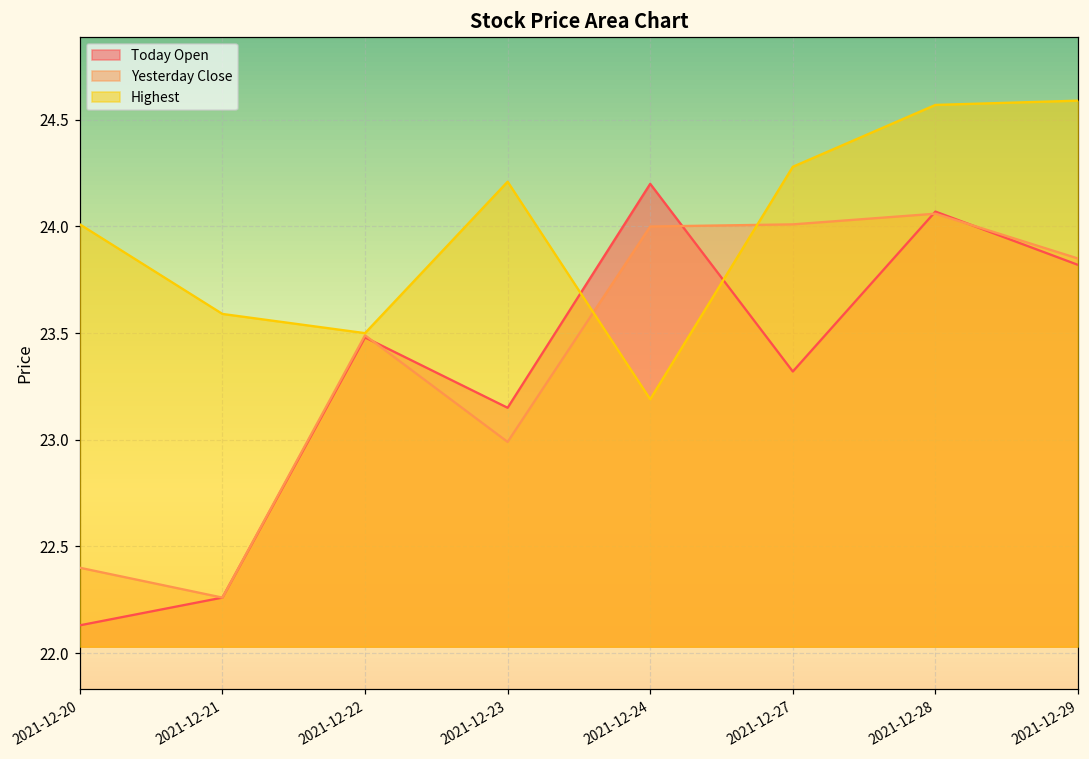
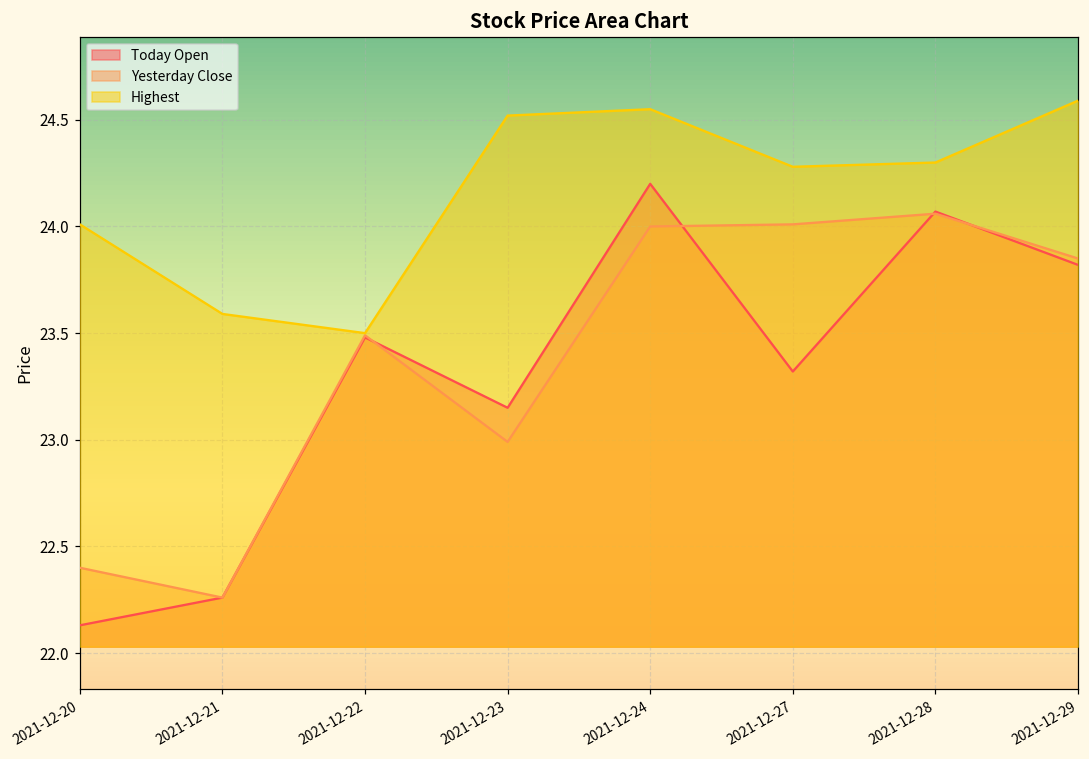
Highest, 2021-12-23: 24.21 -> 24.52
Highest, 2021-12-24: 23.19 -> 24.55
Highest, 2021-12-28: 24.57 -> 24.30
